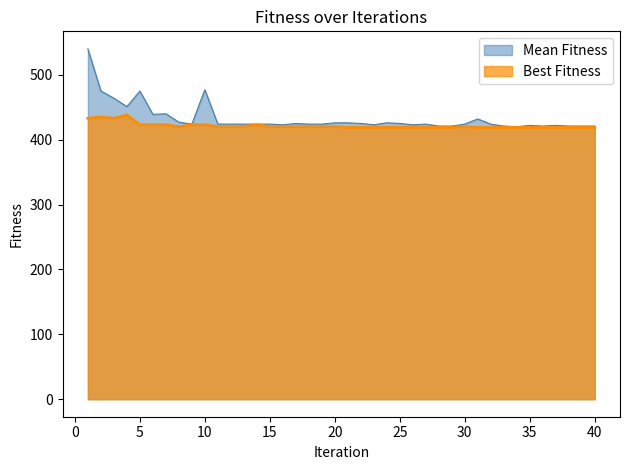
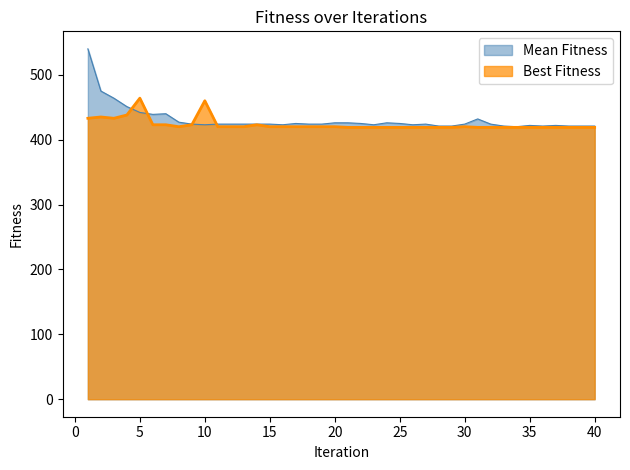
Mean Fitness, 5: 480 -> 440
Best Fitness, 5: 420 -> 460
Mean Fitness, 10: 480 -> 420
Best Fitness, 10: 420 -> 460
